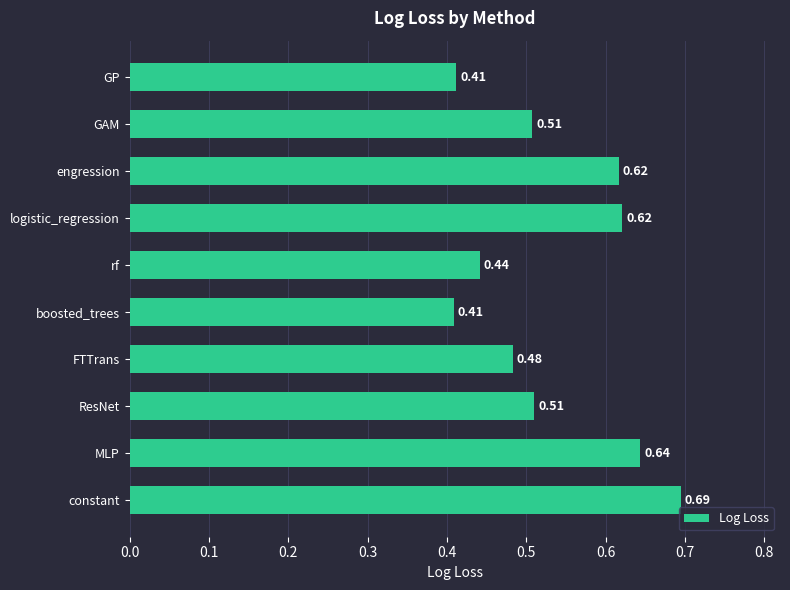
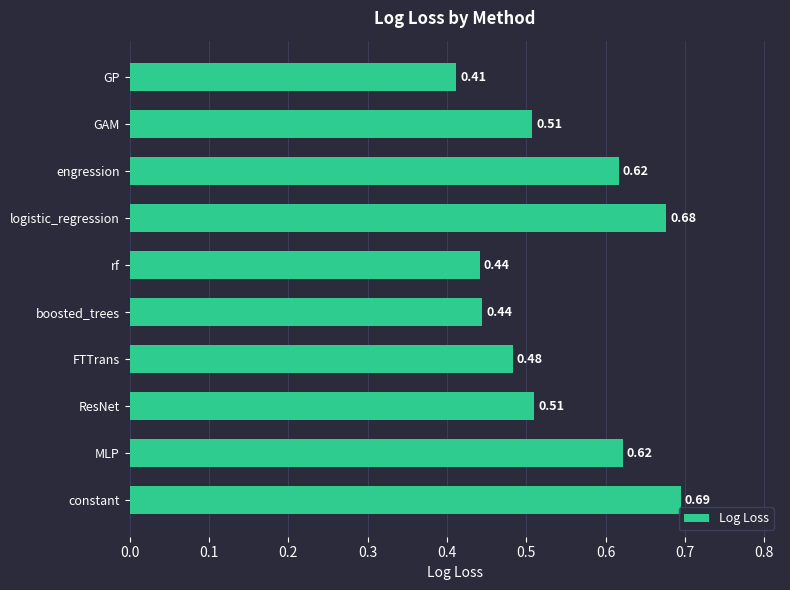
logistic_regression: 0.62 -> 0.68
boosted_trees: 0.41 -> 0.44
MLP: 0.64 -> 0.62
